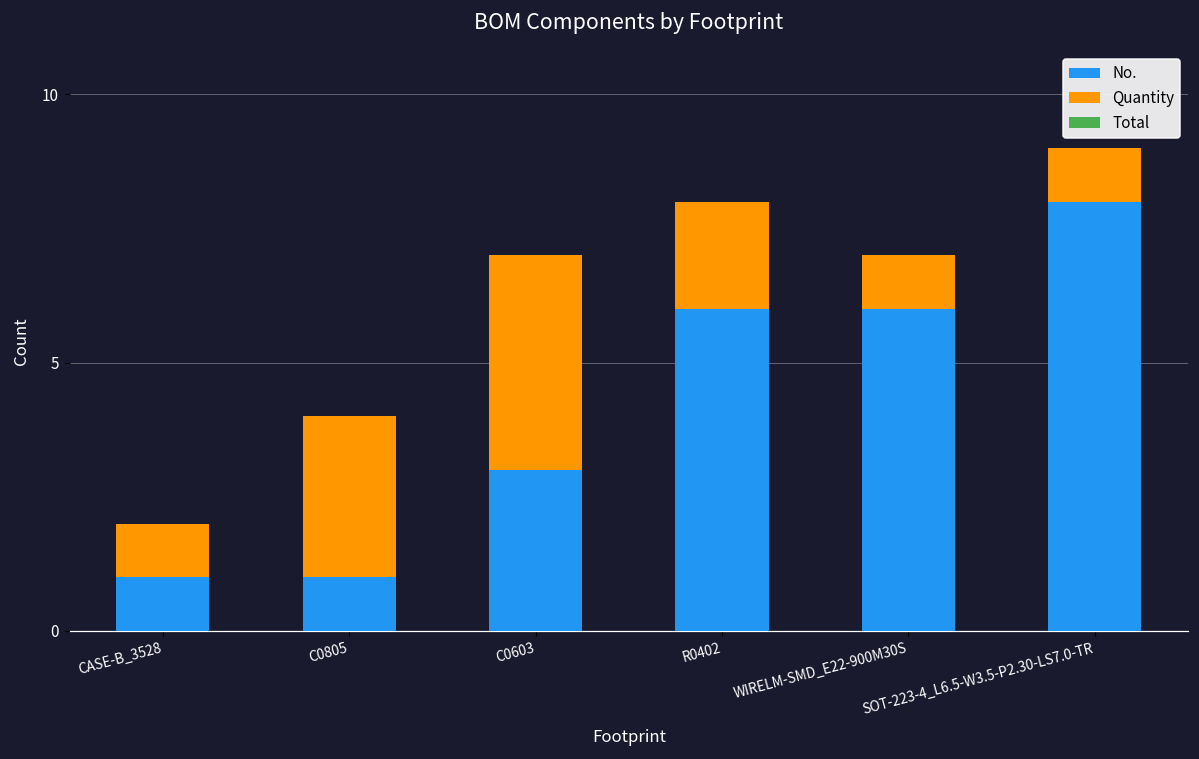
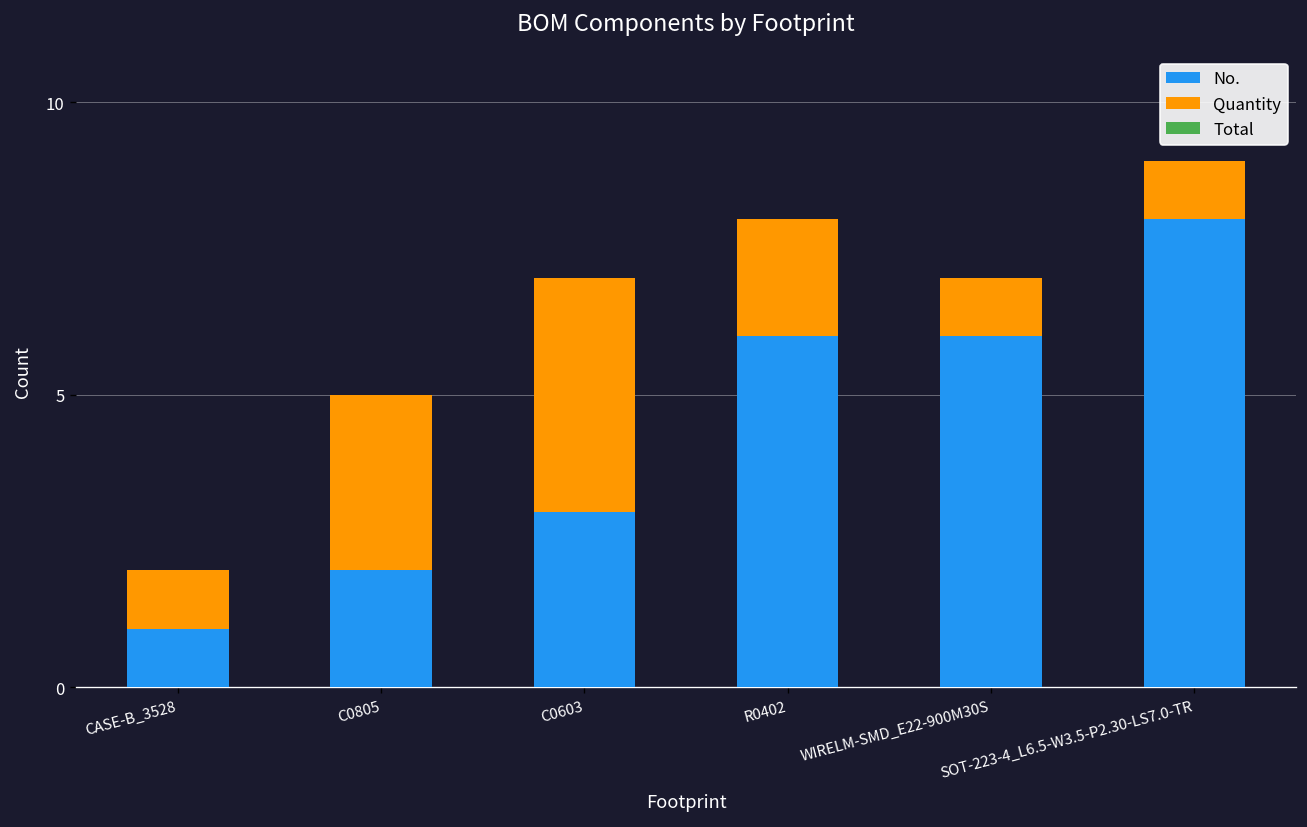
No., C0805: 1 -> 2
